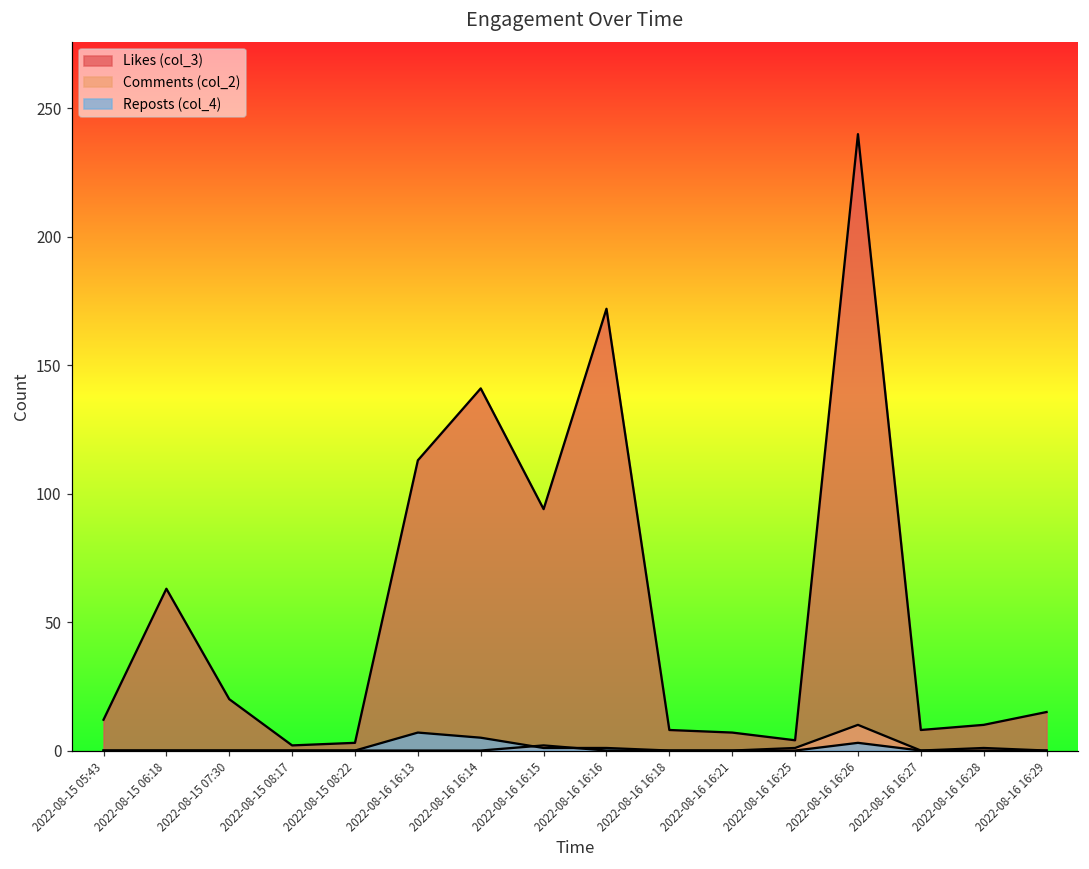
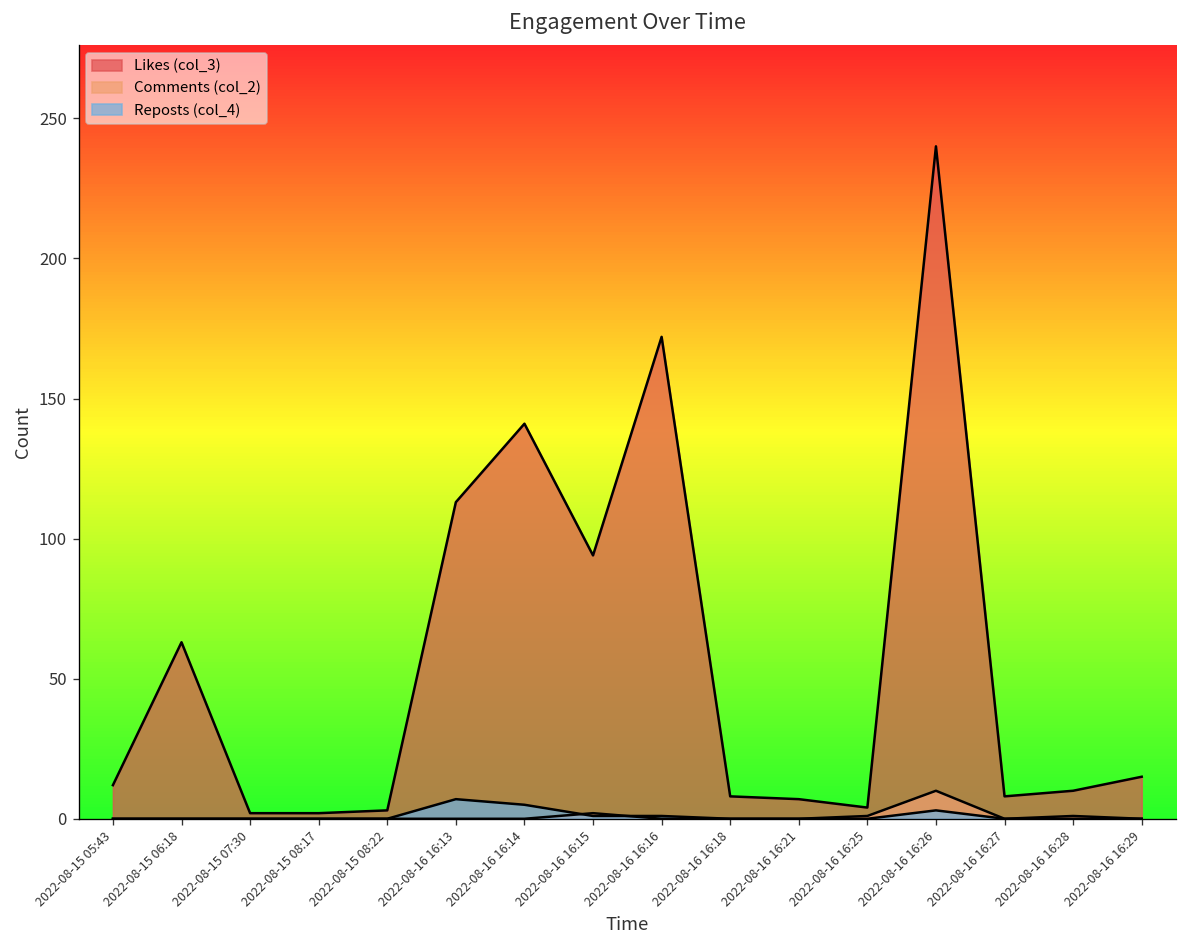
Likes (col_3), 2022-08-15 07:30: 20 -> 2
